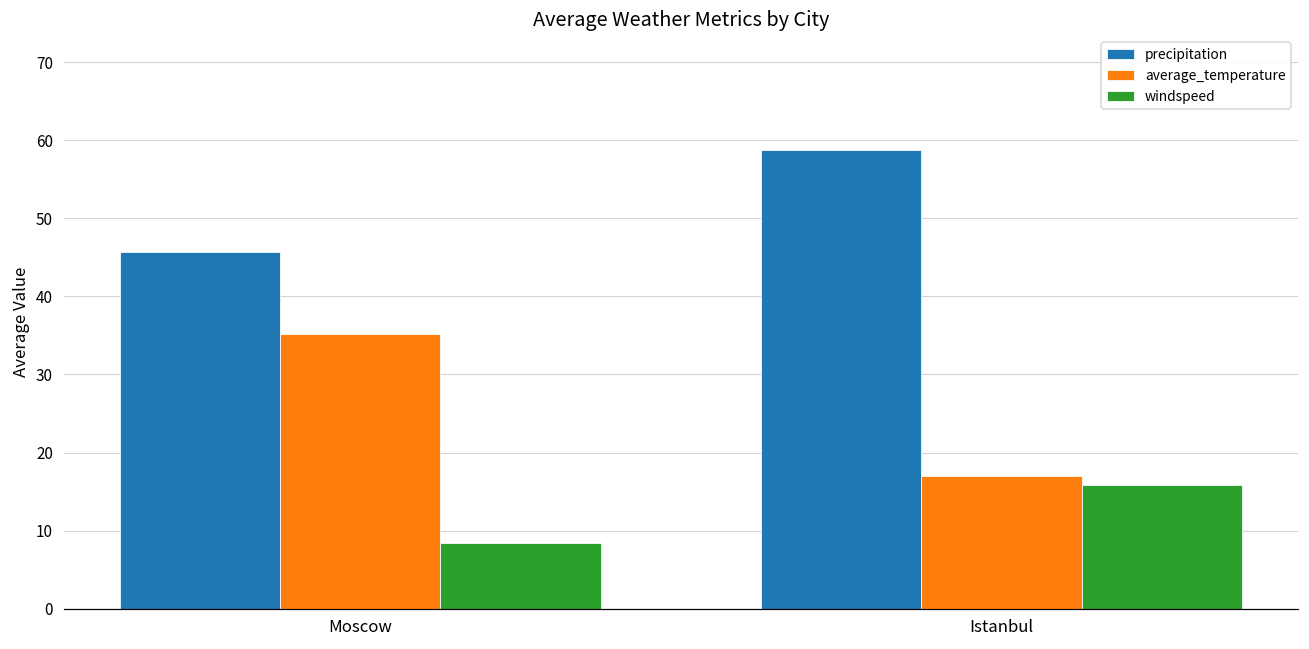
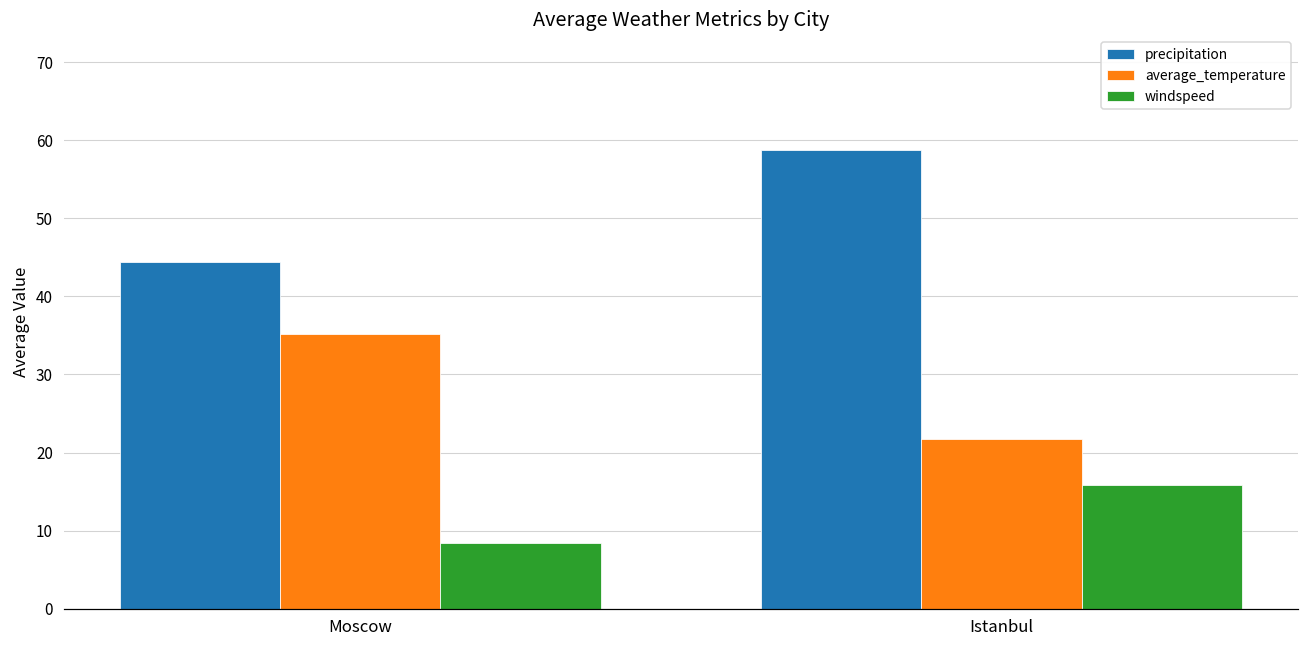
precipitation, Moscow: 46 -> 44
average_temperature, Istanbul: 17 -> 22
